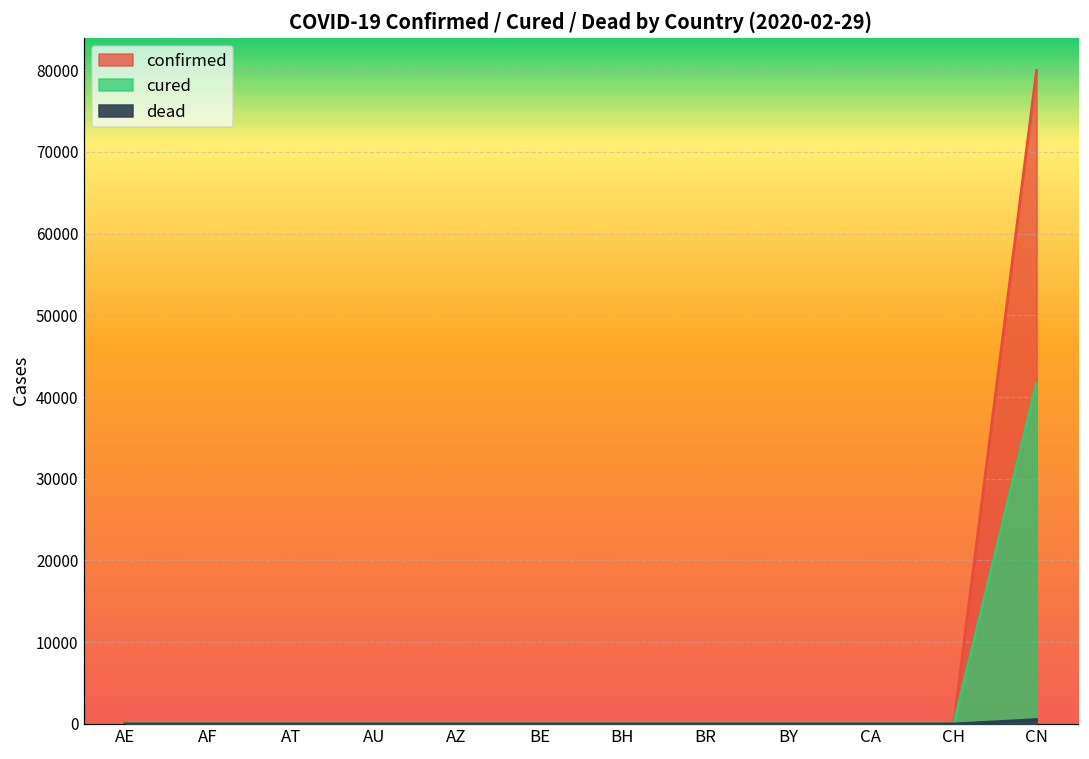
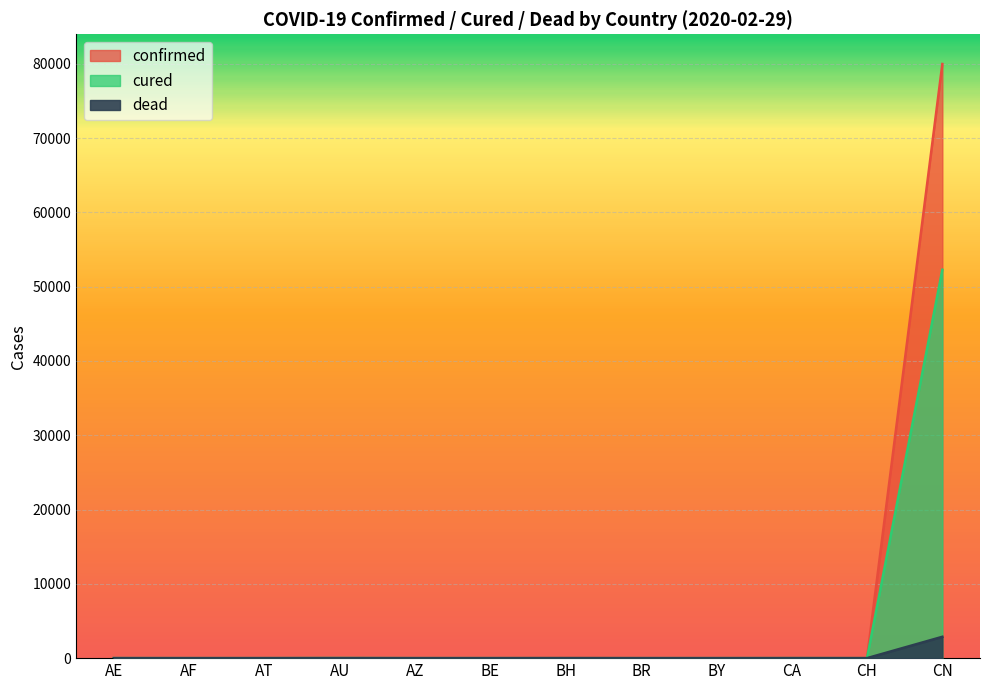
cured, CN: 42000 -> 52000
dead, CN: 1000 -> 3000
